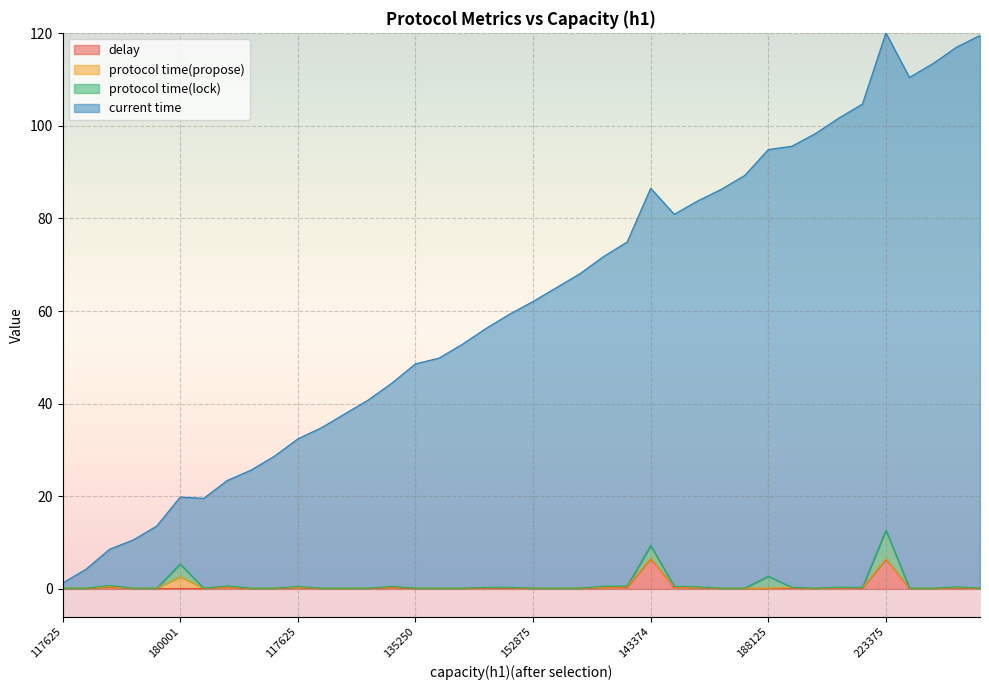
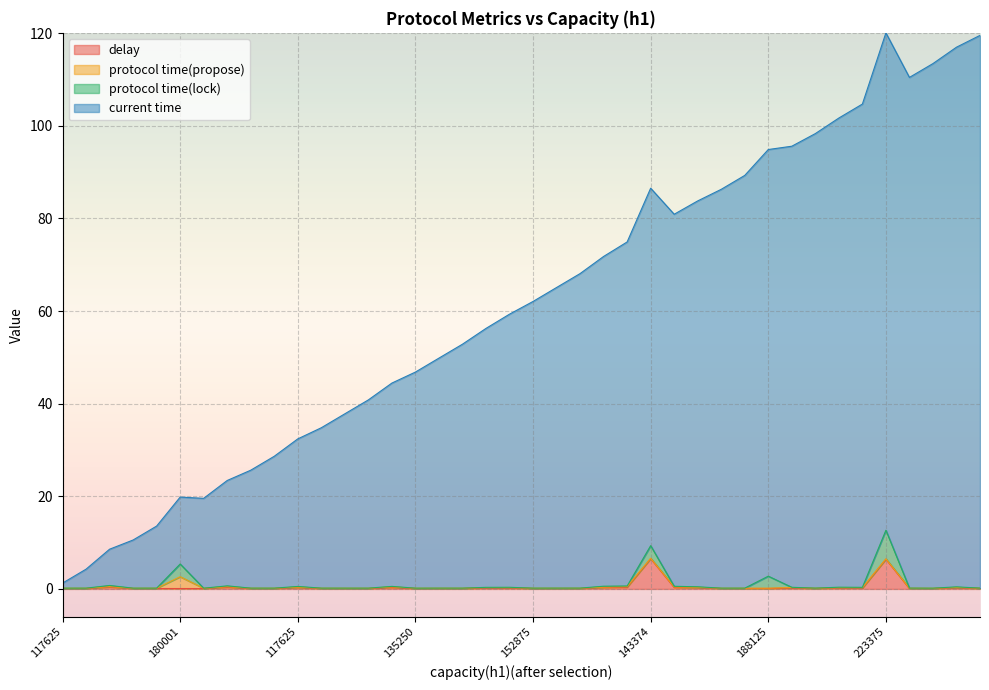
current time, 135250: 48 -> 47
